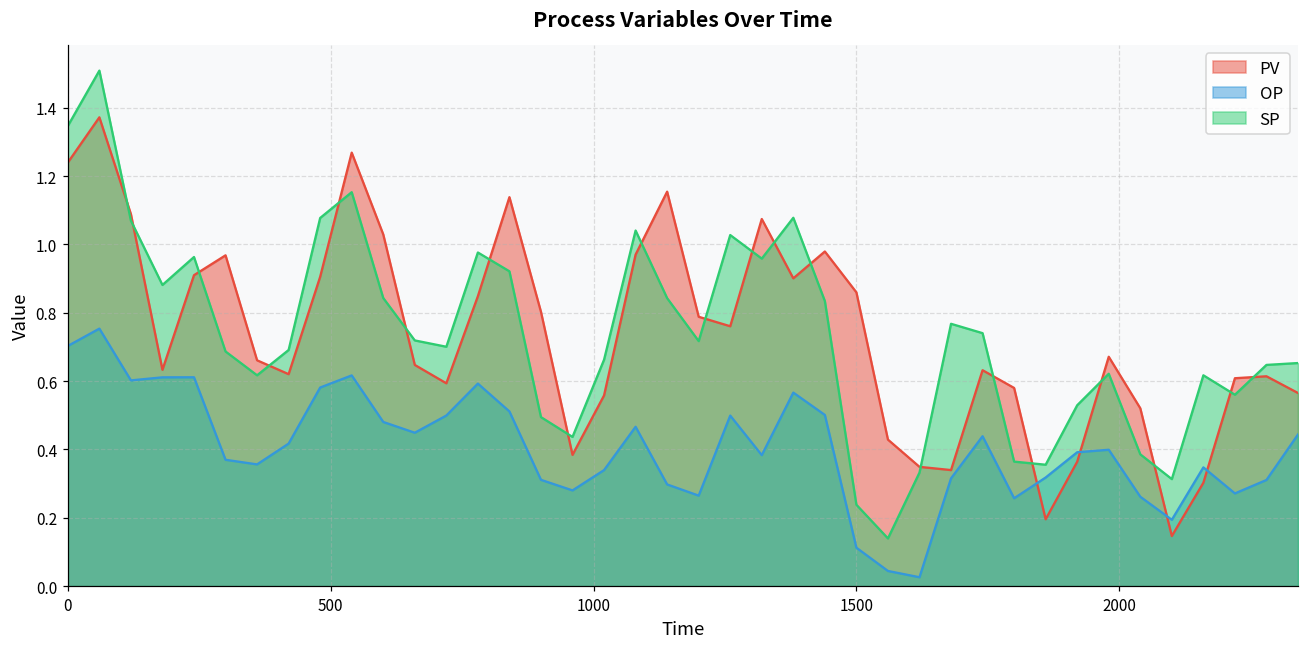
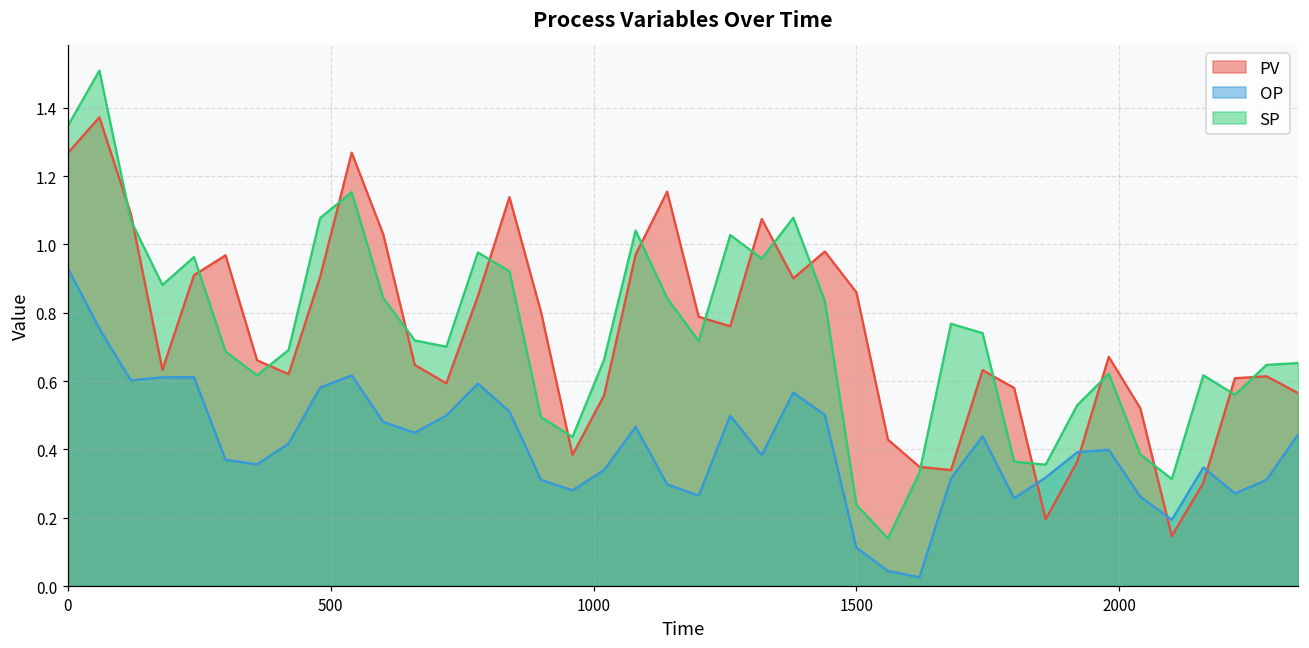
PV, 0: 1.24 -> 1.27
OP, 0: 0.70 -> 0.93
